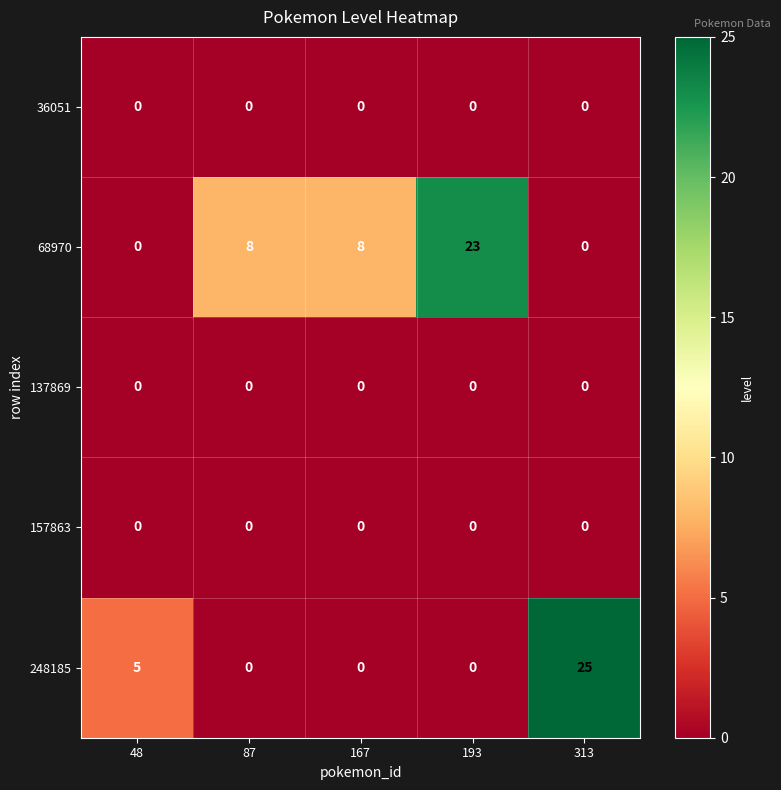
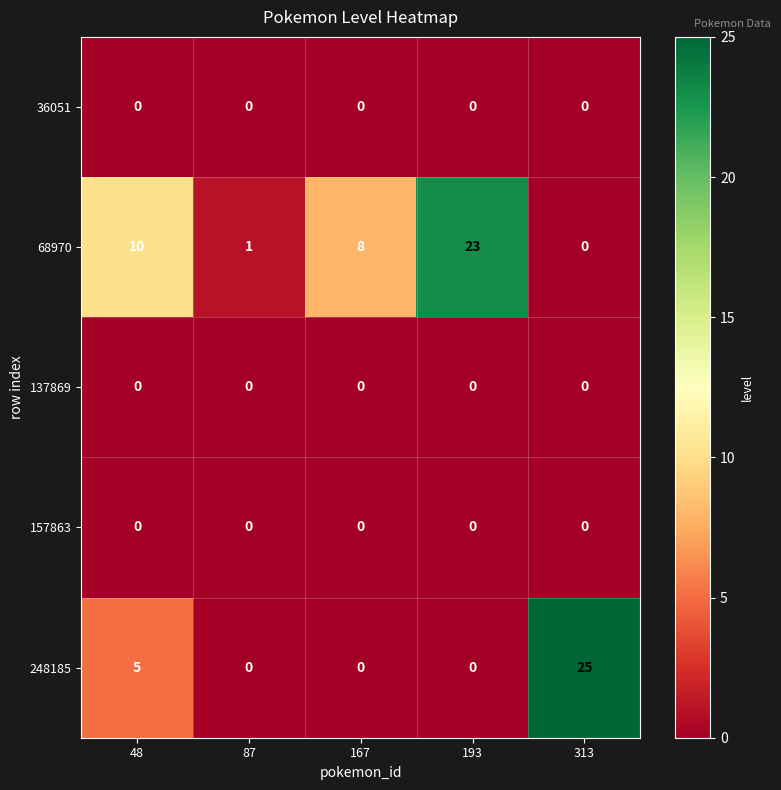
68970, 48: 0 -> 10
68970, 87: 8 -> 1
